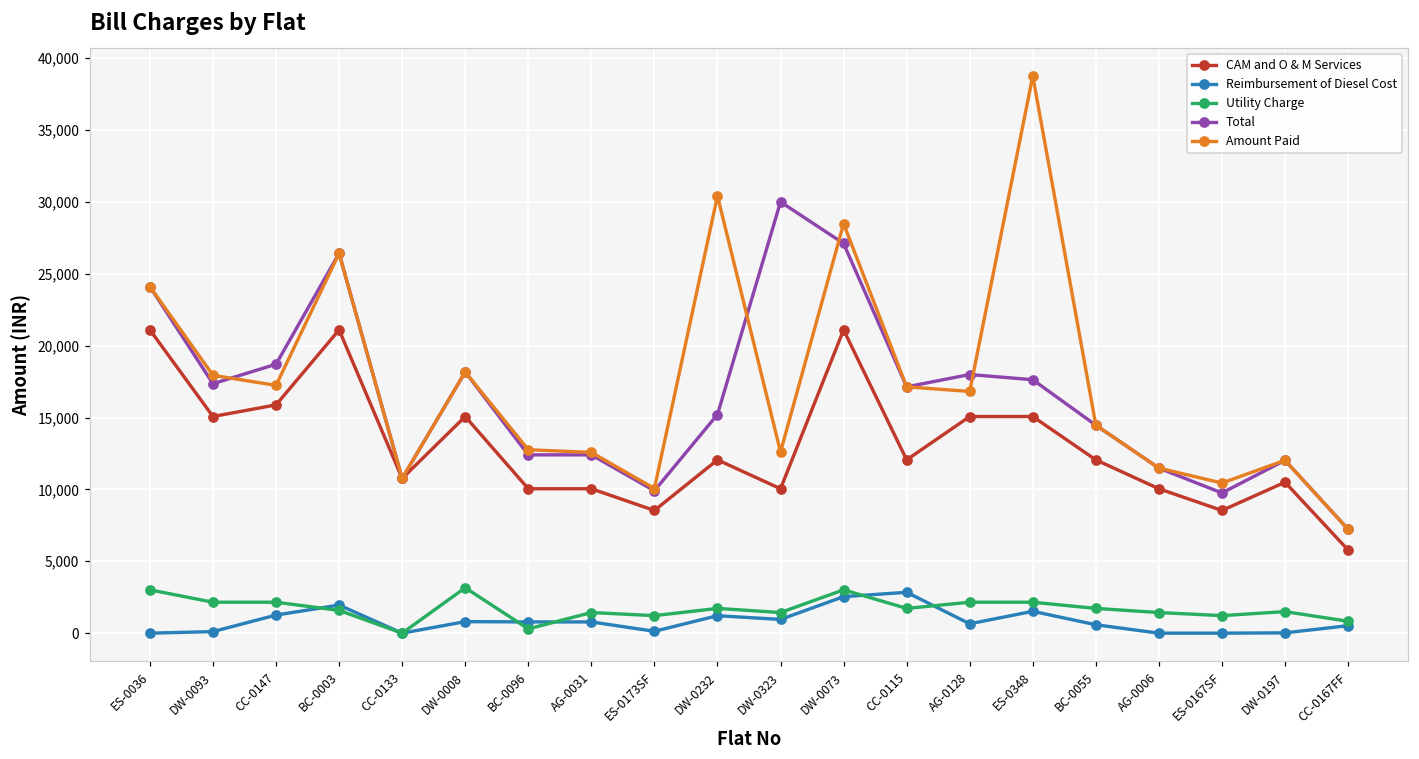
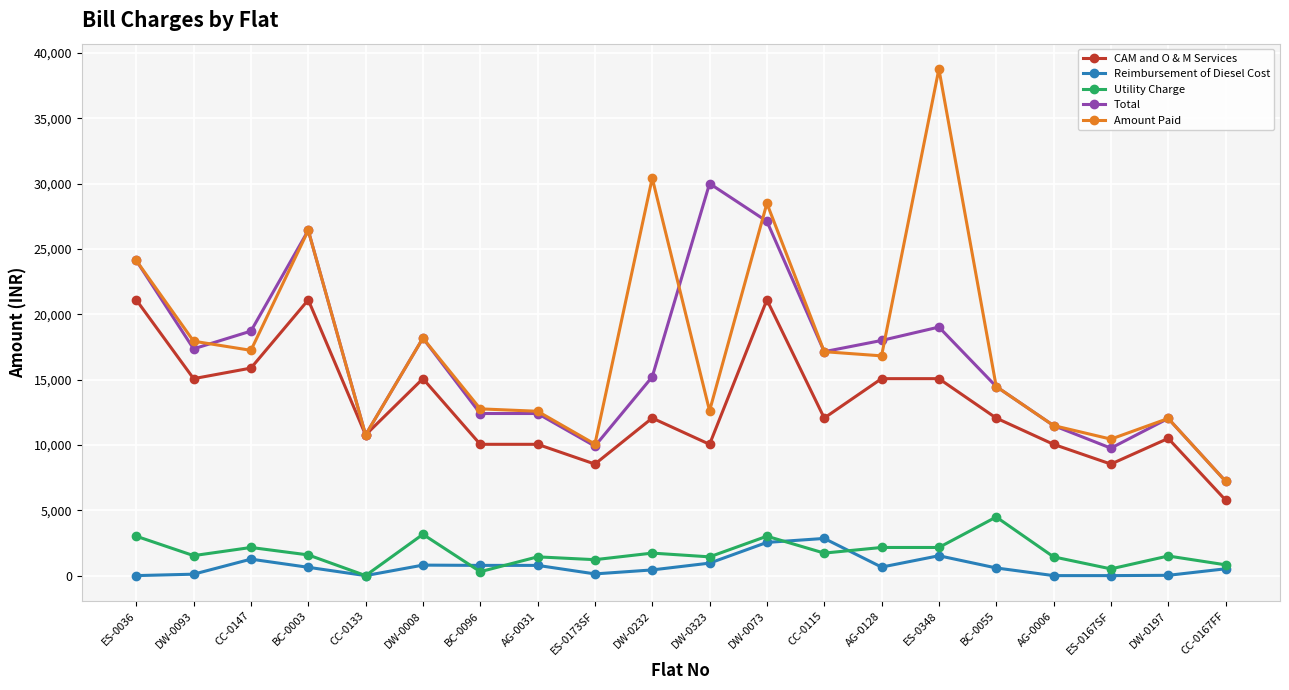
Utility Charge, DW-0093: 2,200 -> 1,500
Reimbursement of Diesel Cost, BC-0003: 2,000 -> 600
Reimbursement of Diesel Cost, DW-0232: 1,200 -> 400
Total, ES-0348: 17,600 -> 19,000
Utility Charge, BC-0055: 1,700 -> 4,500
Utility Charge, ES-0167SF: 1,200 -> 500
